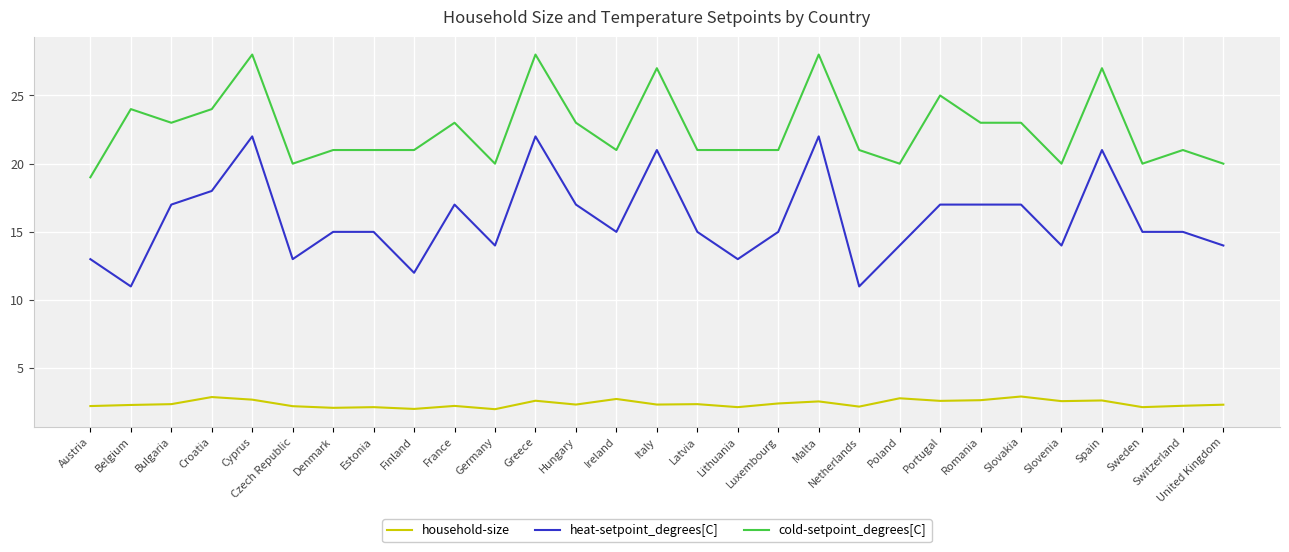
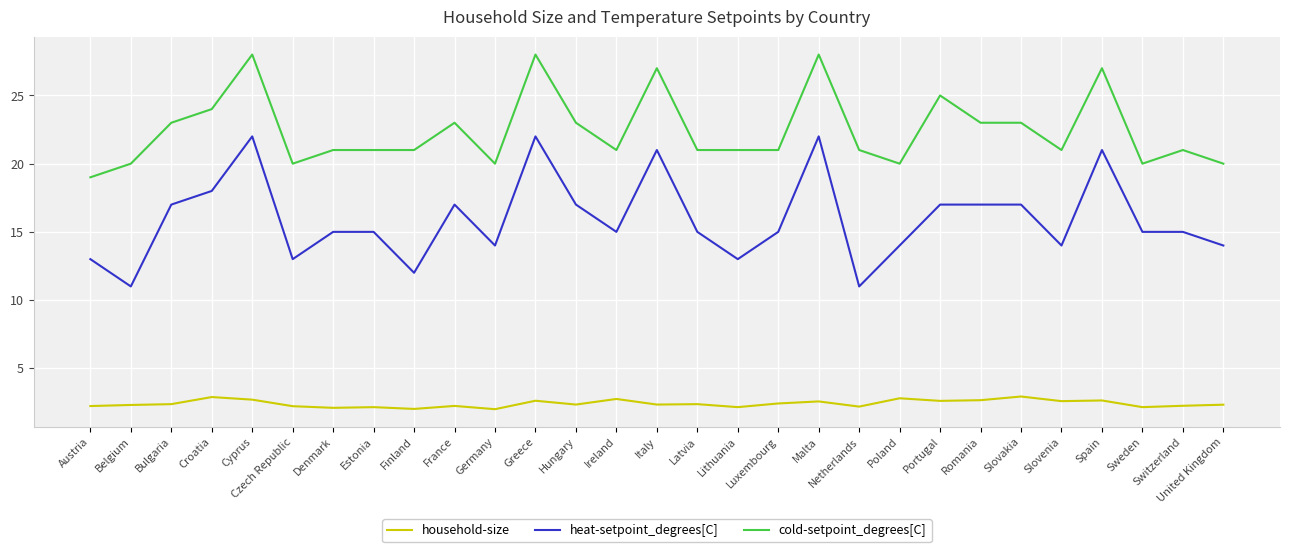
cold-setpoint_degrees[C], Belgium: 24 -> 20
cold-setpoint_degrees[C], Slovenia: 20 -> 21
